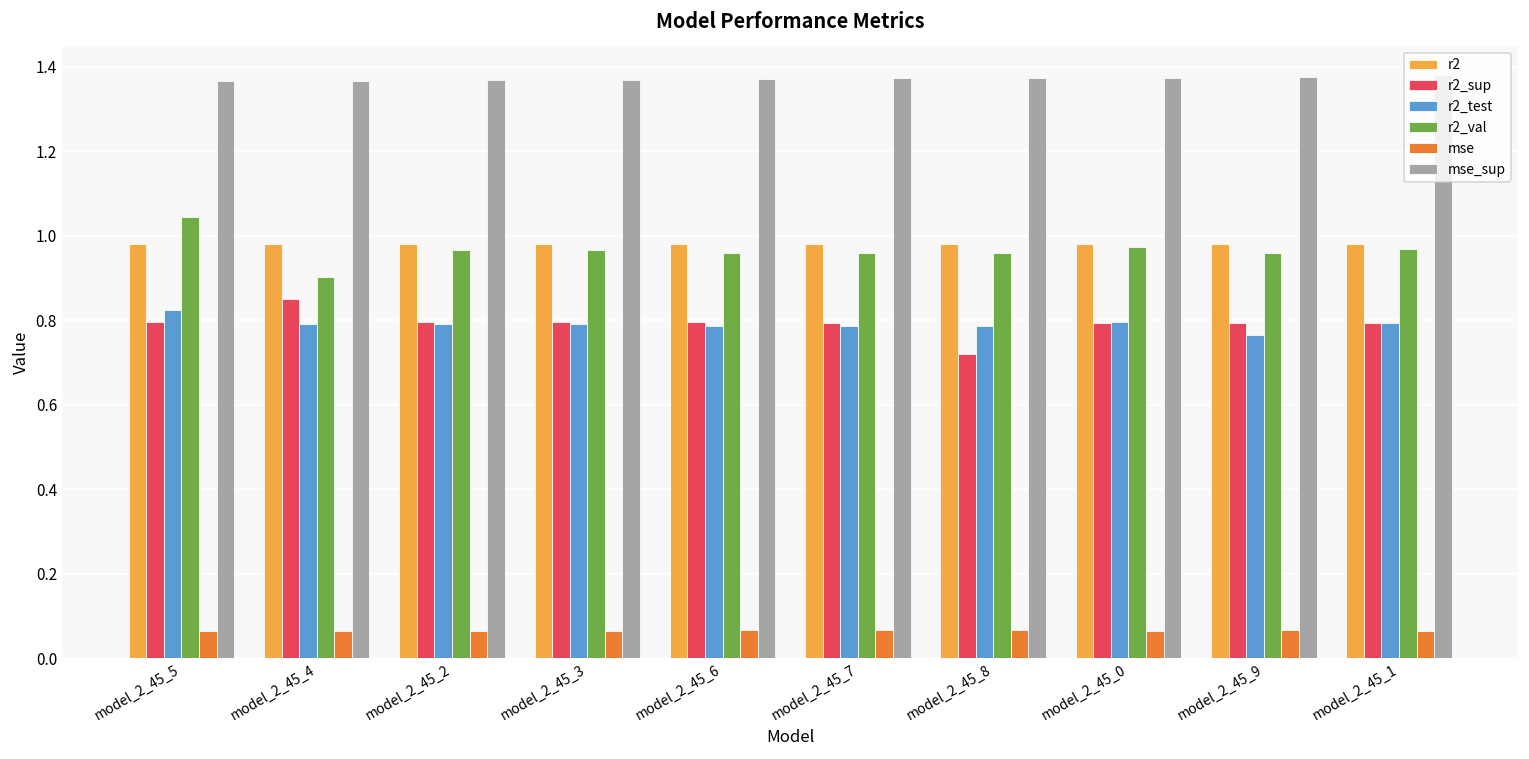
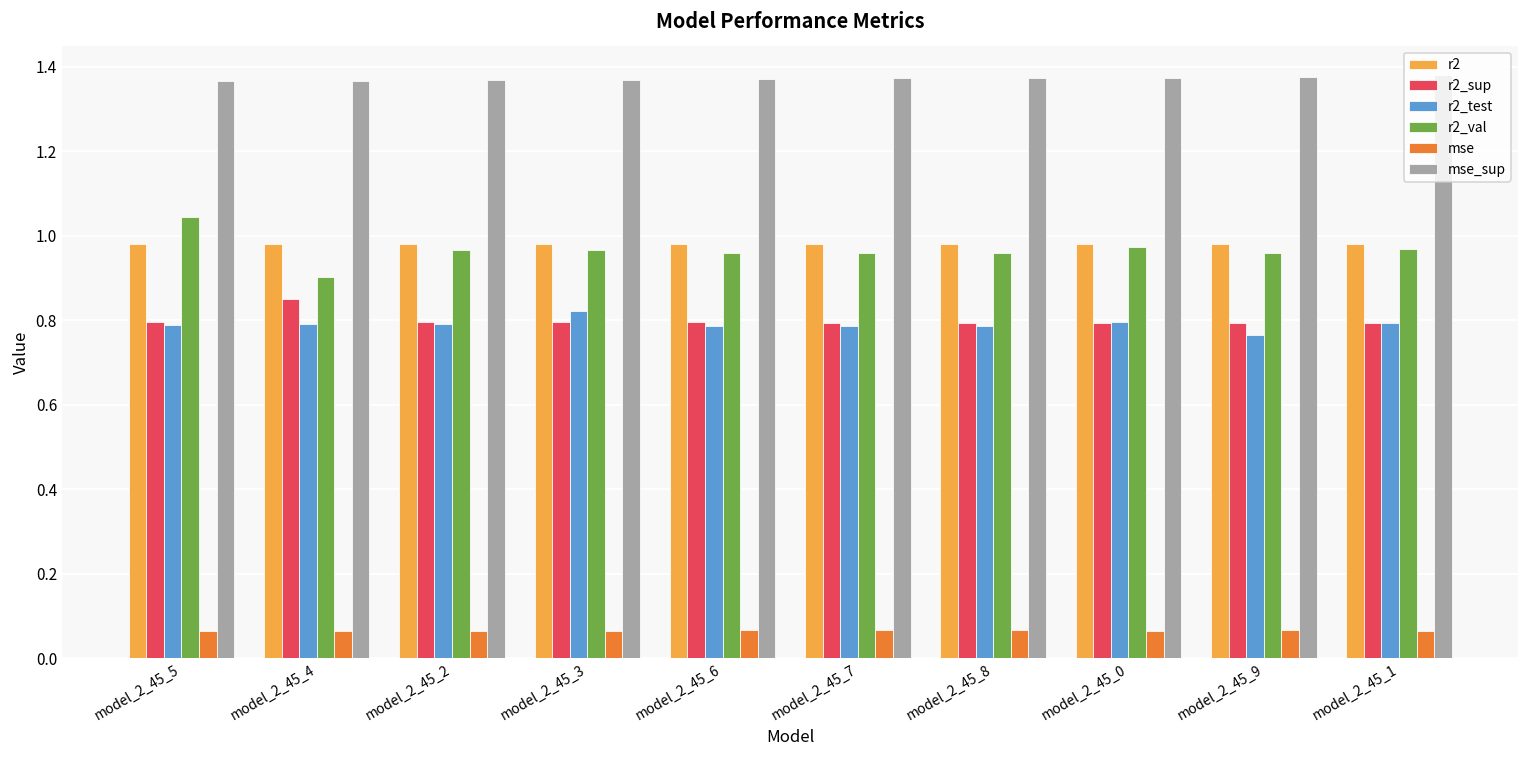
r2_test, model_2_45_5: 0.82 -> 0.79
r2_test, model_2_45_3: 0.79 -> 0.82
r2_sup, model_2_45_8: 0.72 -> 0.79
